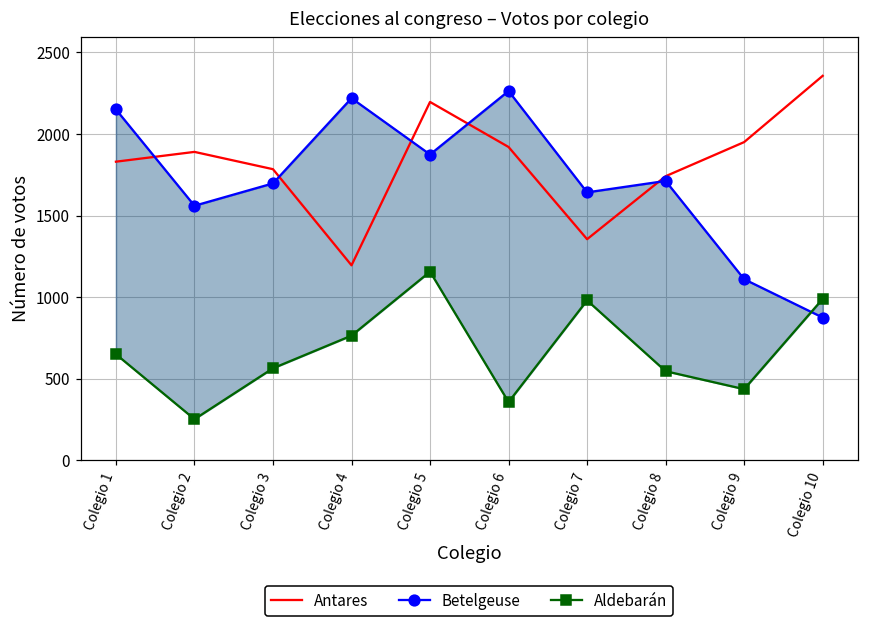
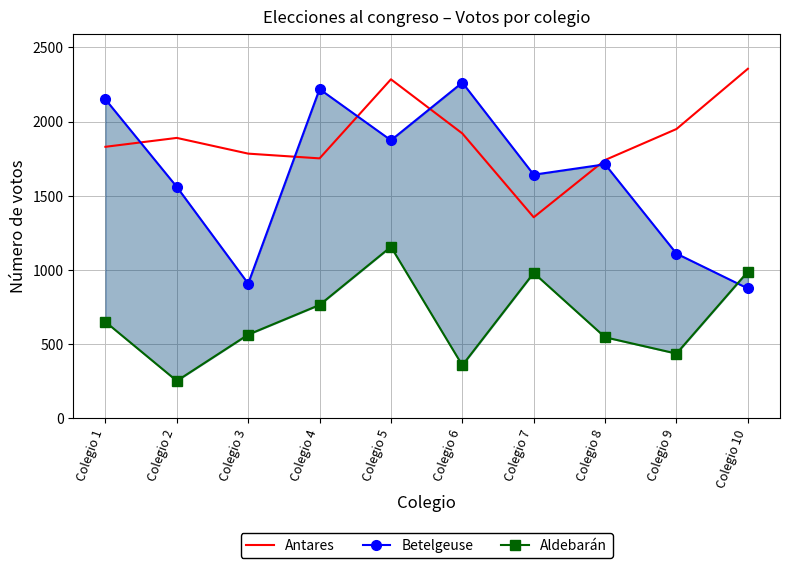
Betelgeuse, Colegio 3: 1700 -> 910
Antares, Colegio 4: 1200 -> 1750
Antares, Colegio 5: 2200 -> 2290
